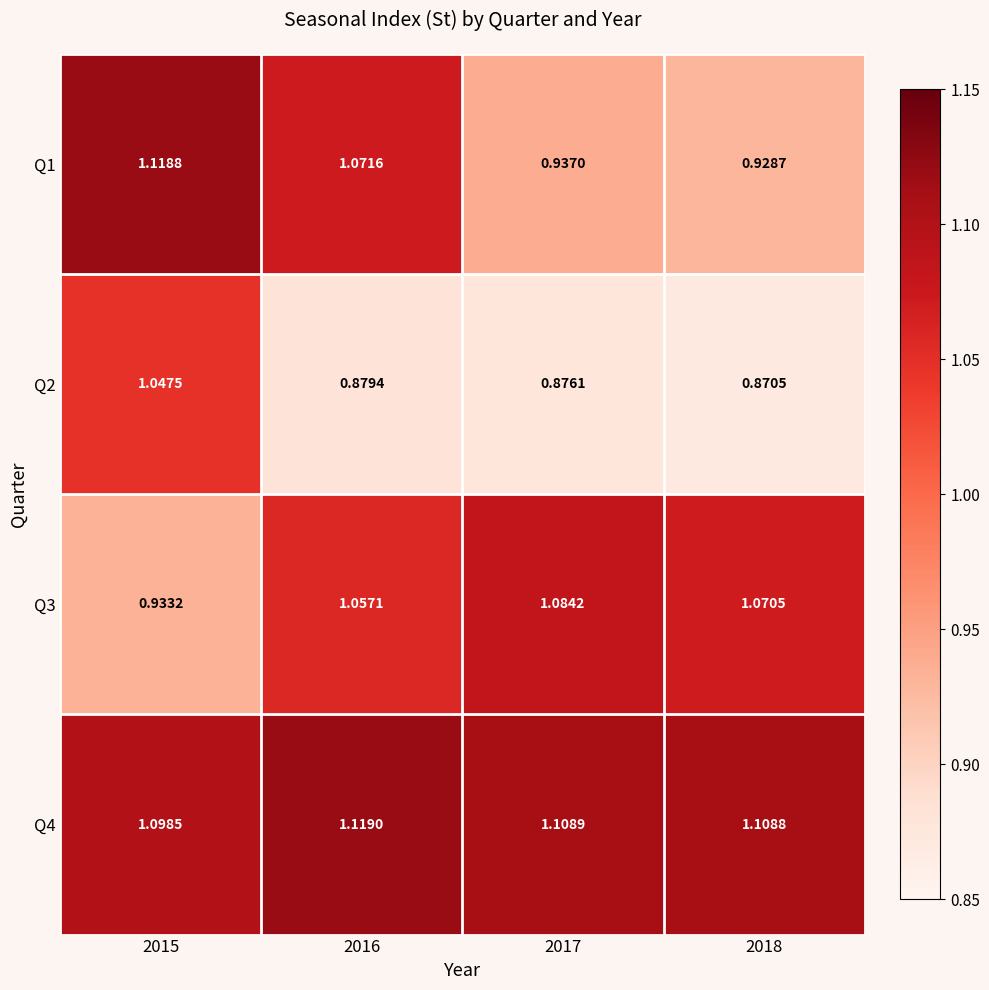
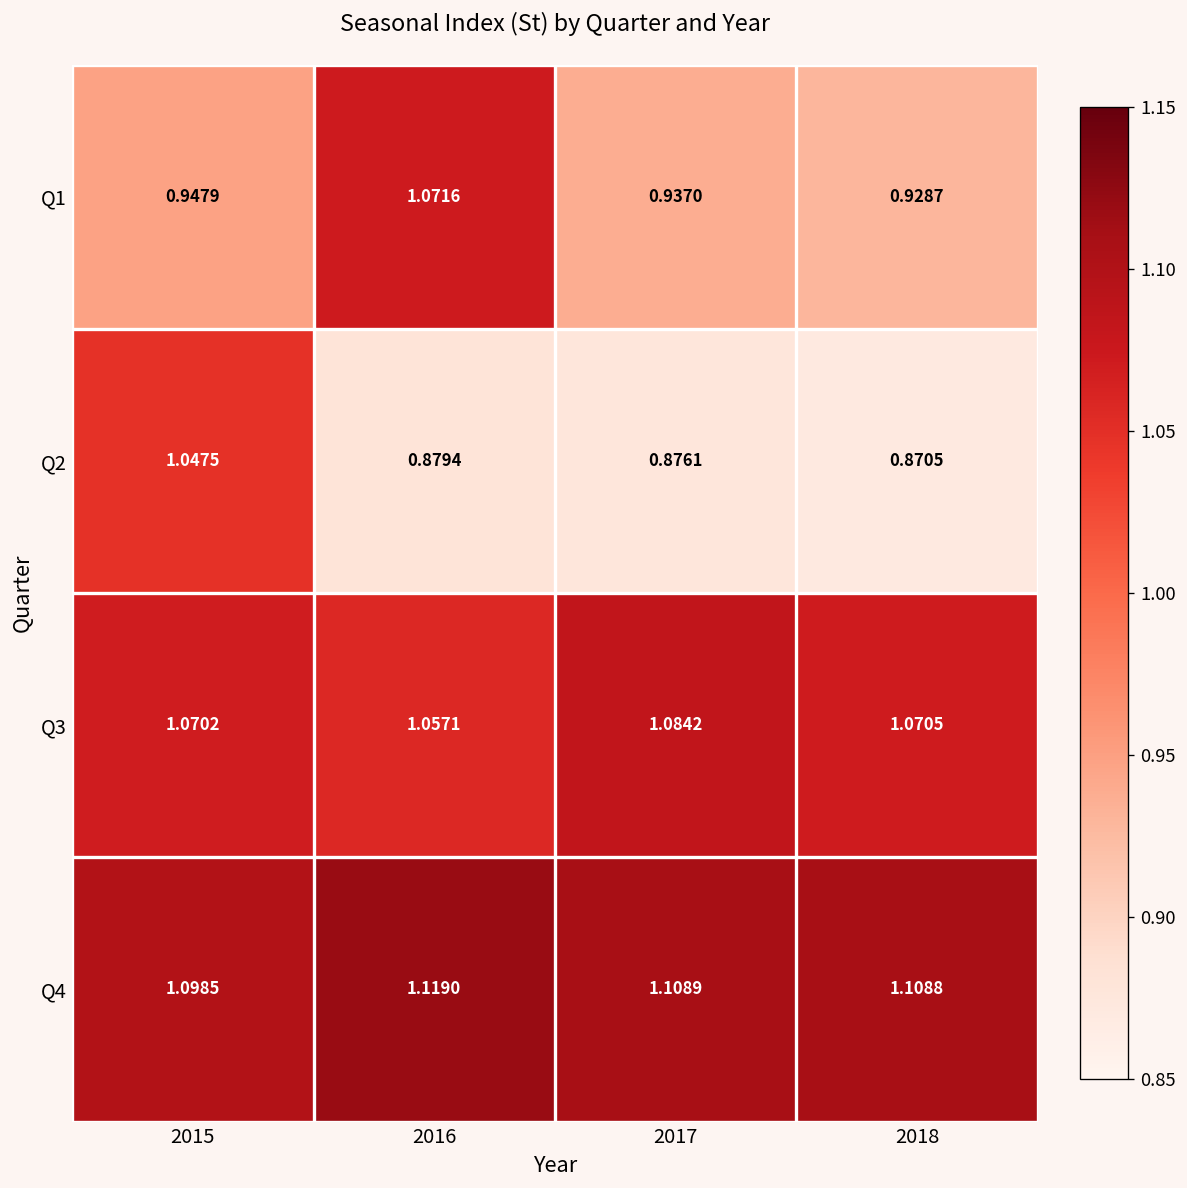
Q1, 2015: 1.1188 -> 0.9479
Q3, 2015: 0.9332 -> 1.0702
